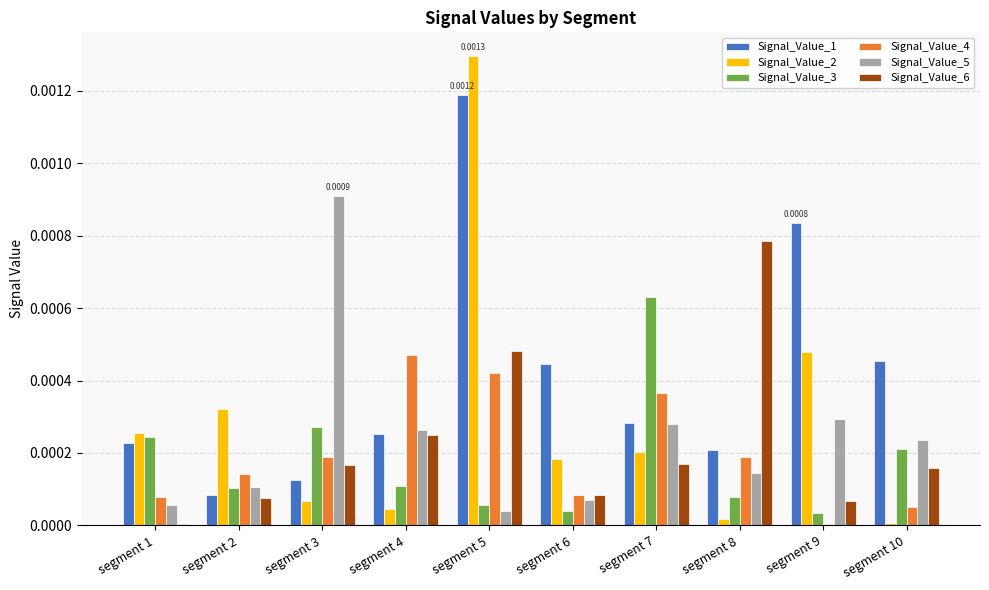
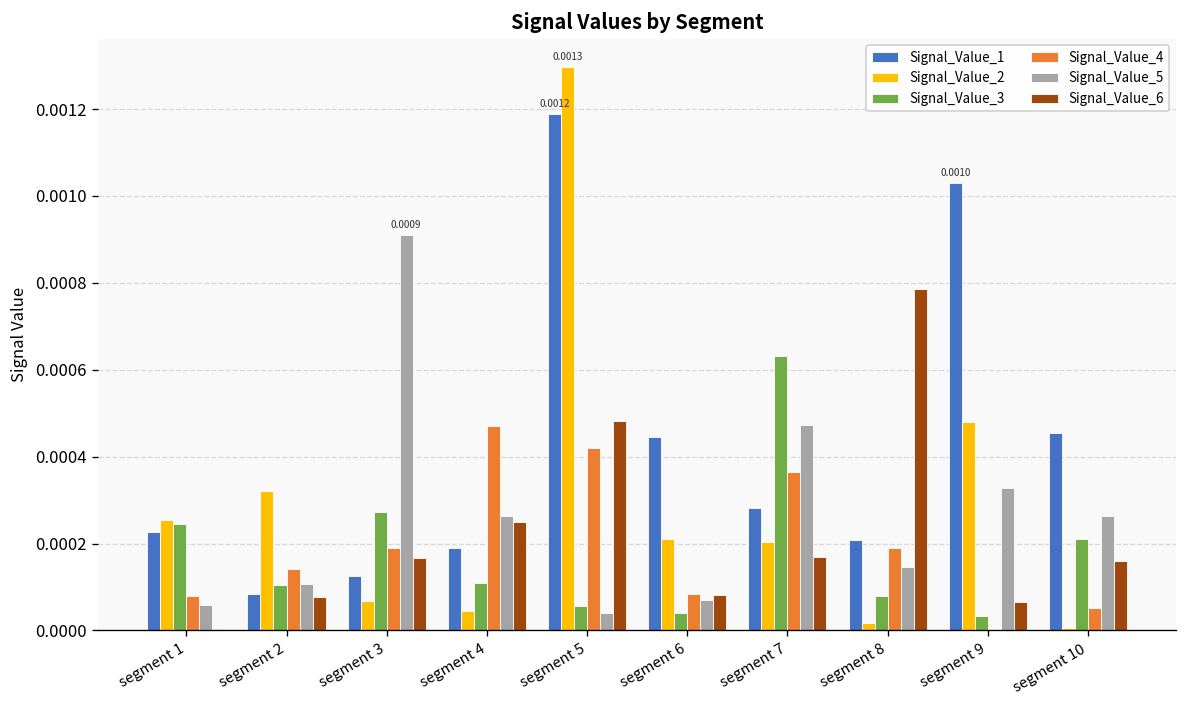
Signal_Value_1, segment 4: 0.00025 -> 0.00019
Signal_Value_2, segment 6: 0.00018 -> 0.00021
Signal_Value_5, segment 7: 0.00028 -> 0.00047
Signal_Value_1, segment 9: 0.0008 -> 0.0010
Signal_Value_5, segment 9: 0.00029 -> 0.00033
Signal_Value_5, segment 10: 0.00024 -> 0.00026
